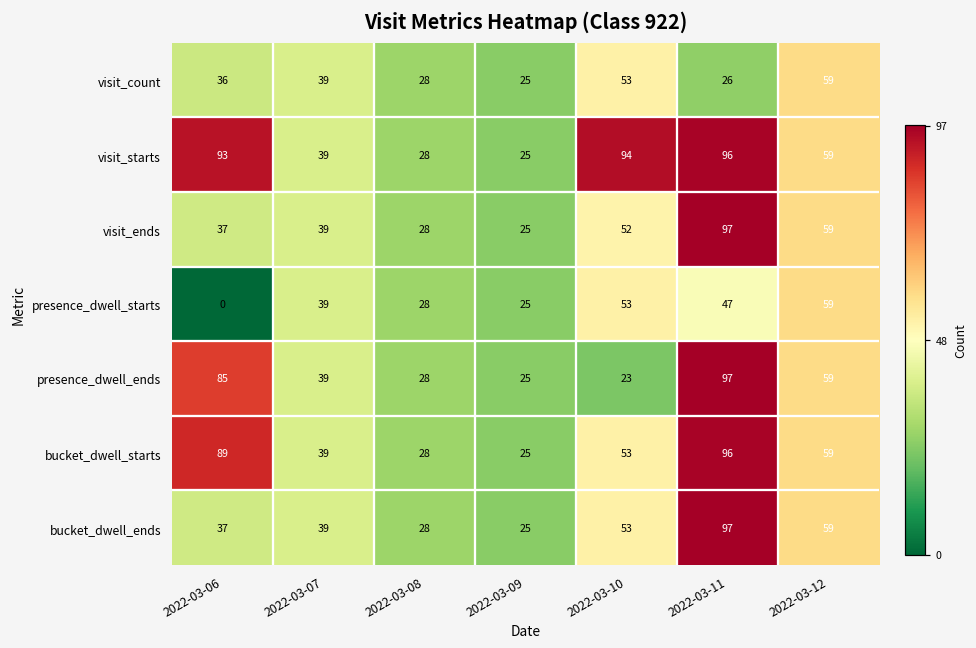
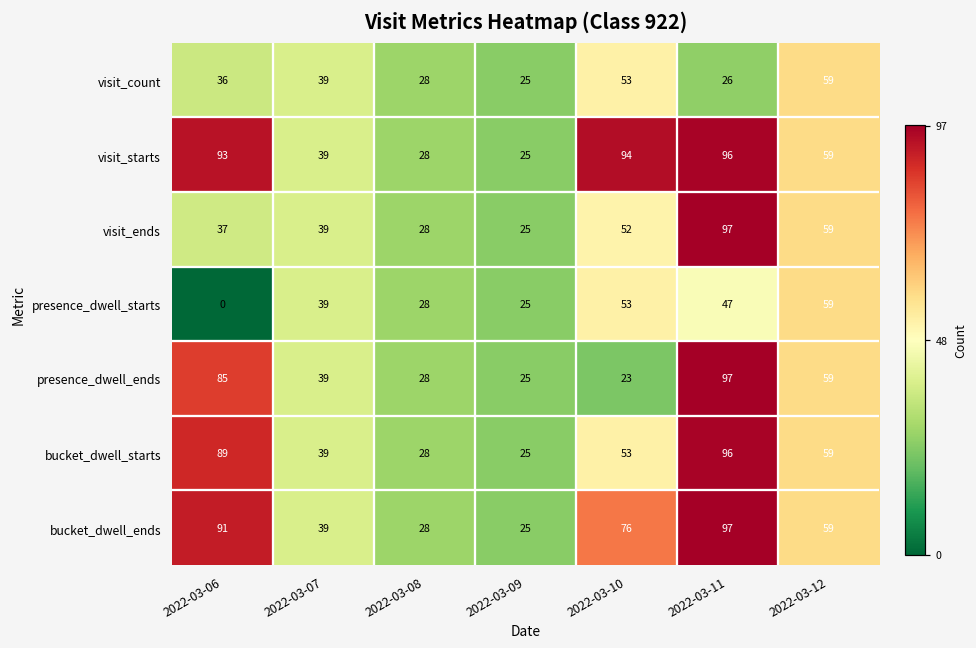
bucket_dwell_ends, 2022-03-06: 37 -> 91
bucket_dwell_ends, 2022-03-10: 53 -> 76
